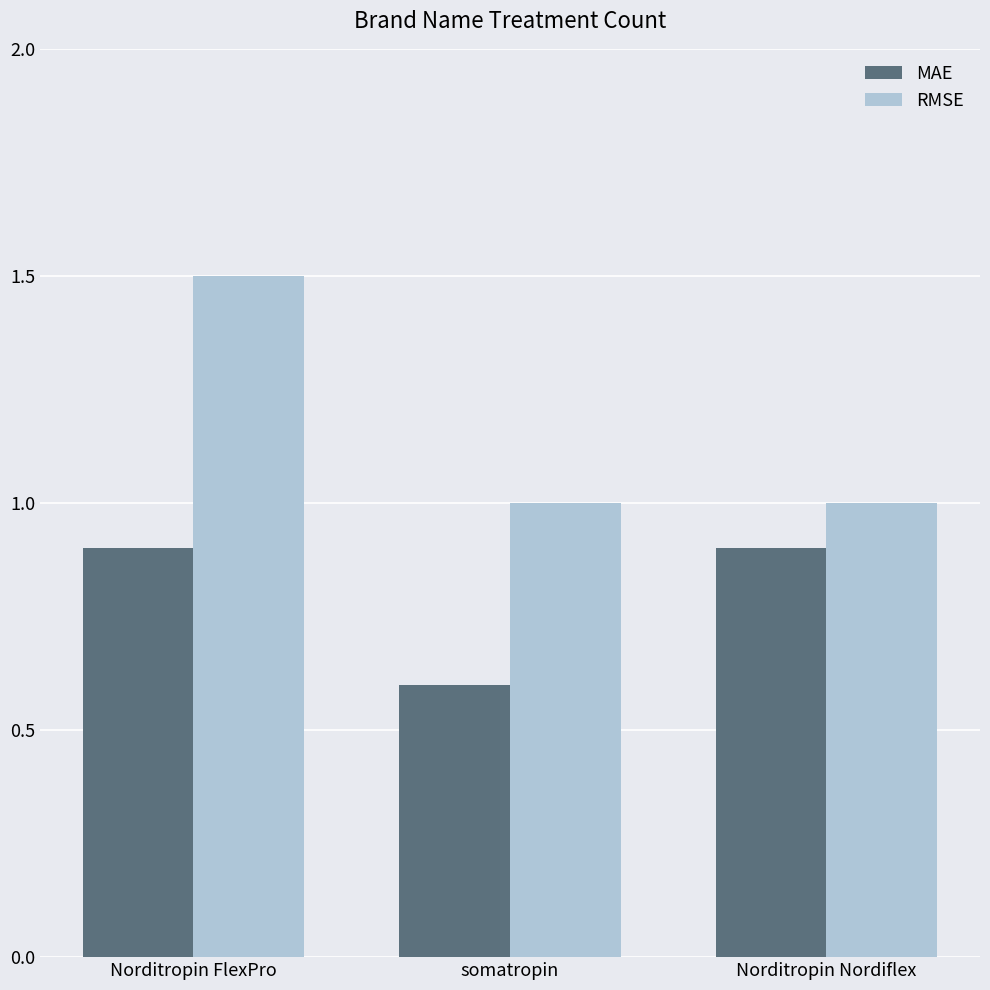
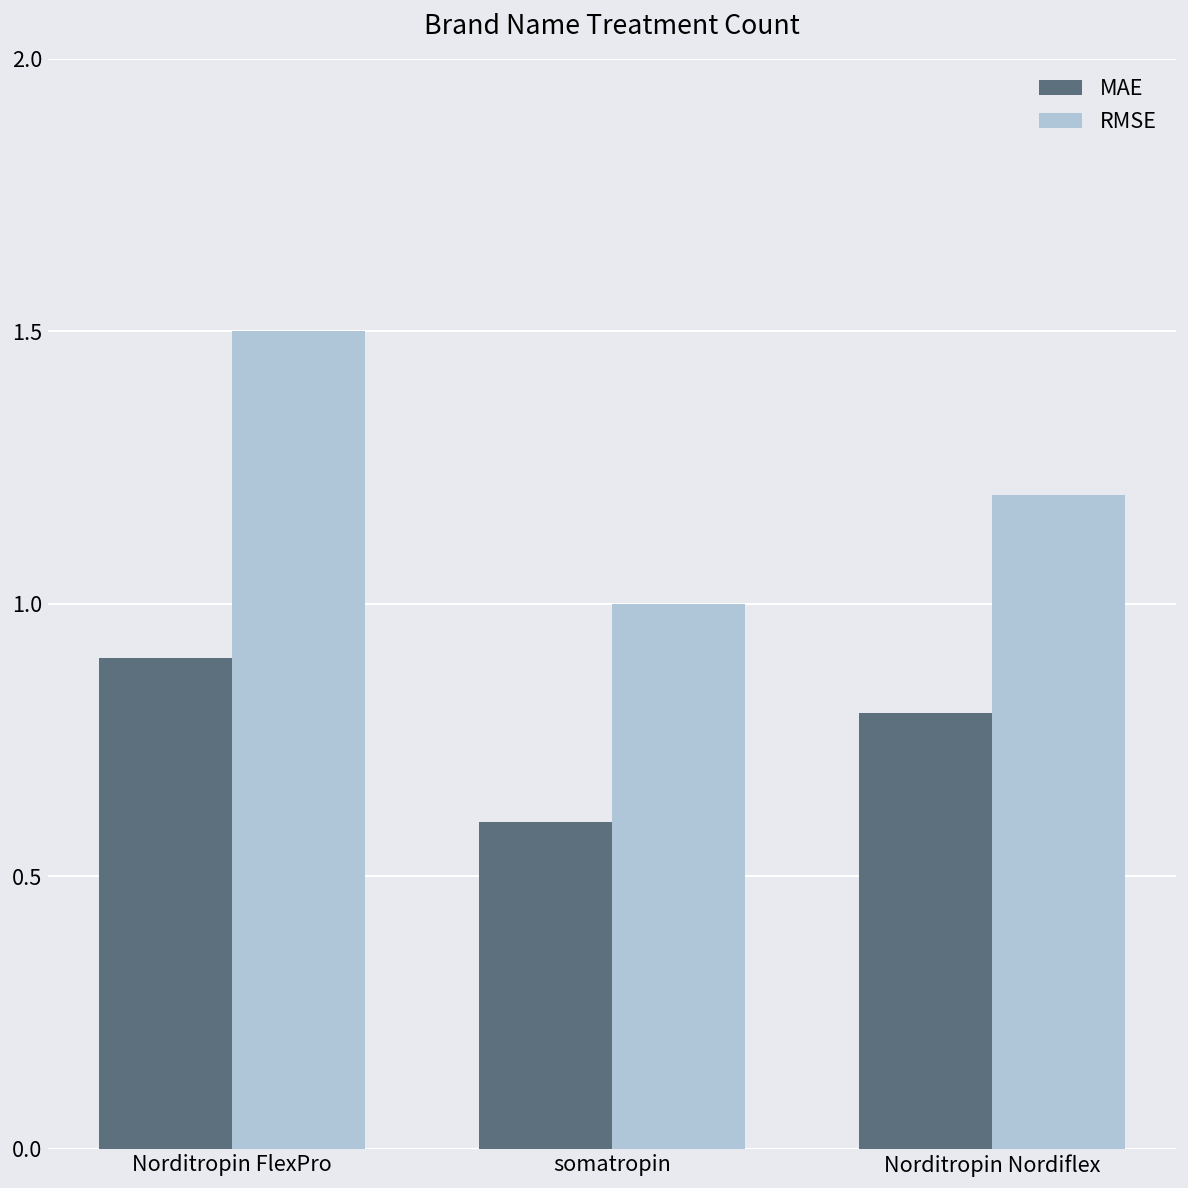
MAE, Norditropin Nordiflex: 0.9 -> 0.8
RMSE, Norditropin Nordiflex: 1.0 -> 1.2
